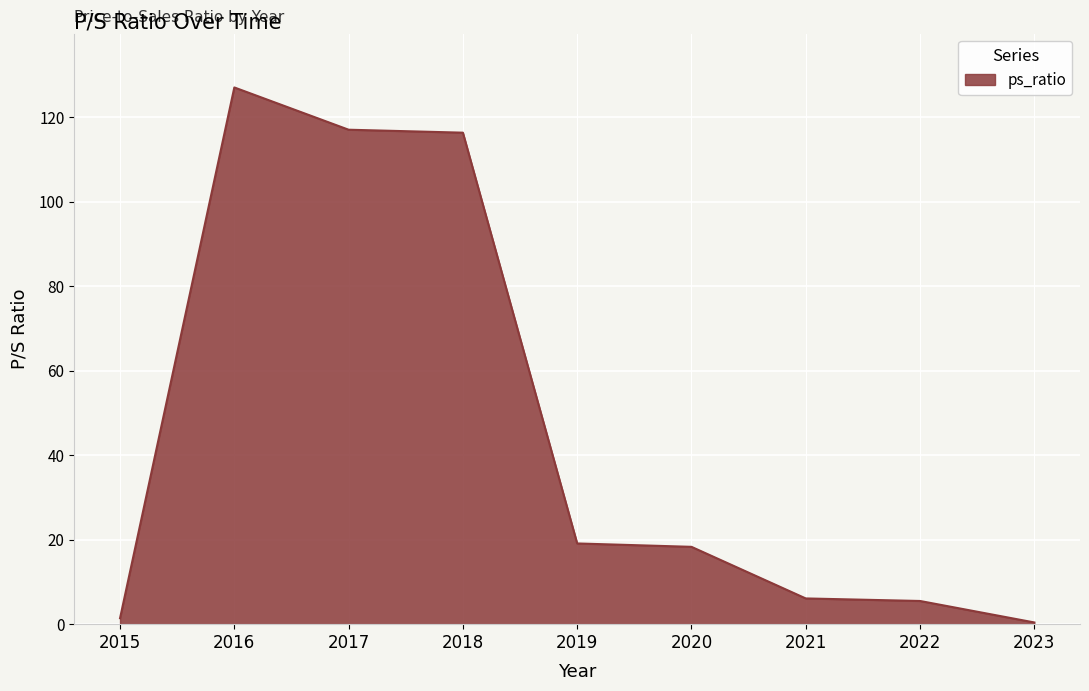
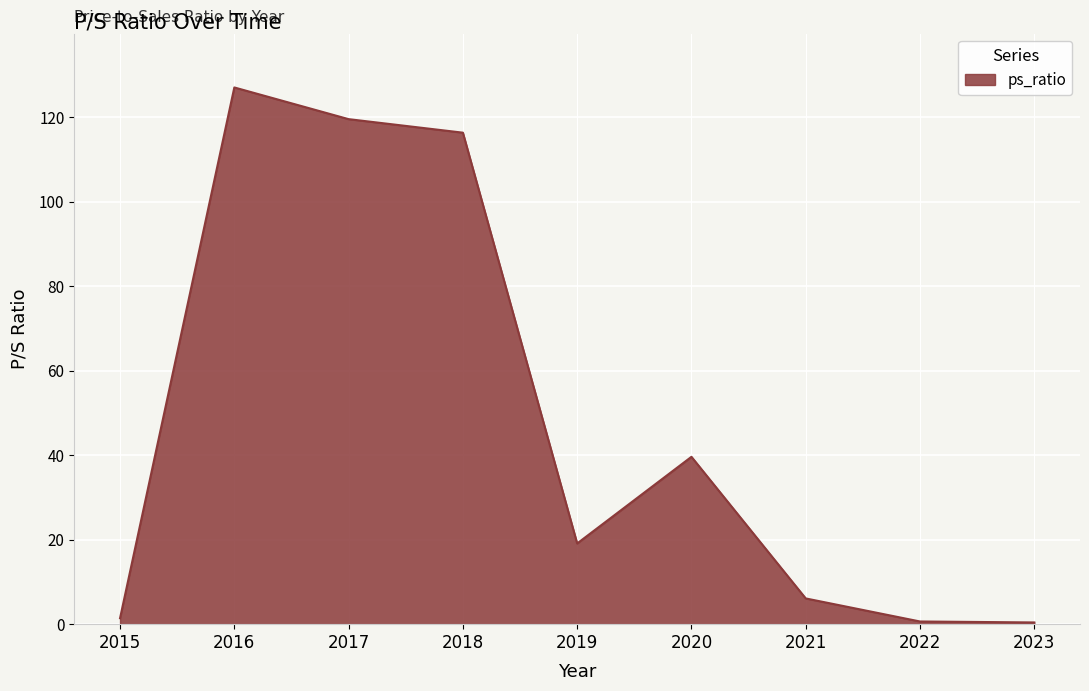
2017: 117 -> 120
2020: 18 -> 40
2022: 5 -> 1
